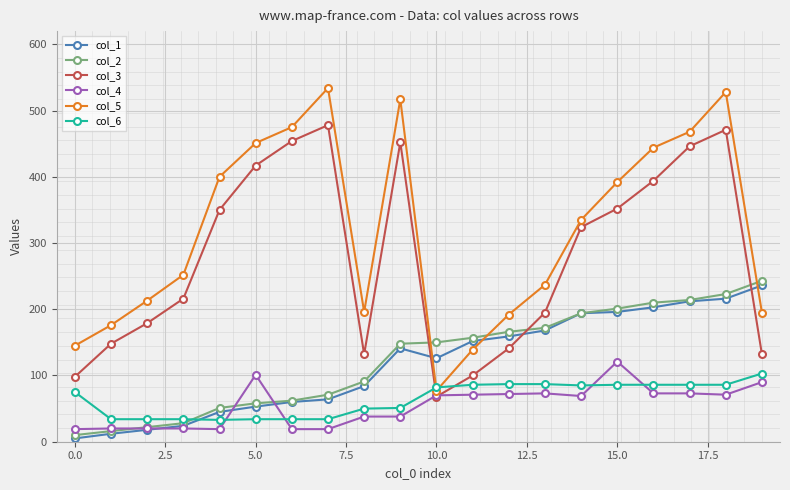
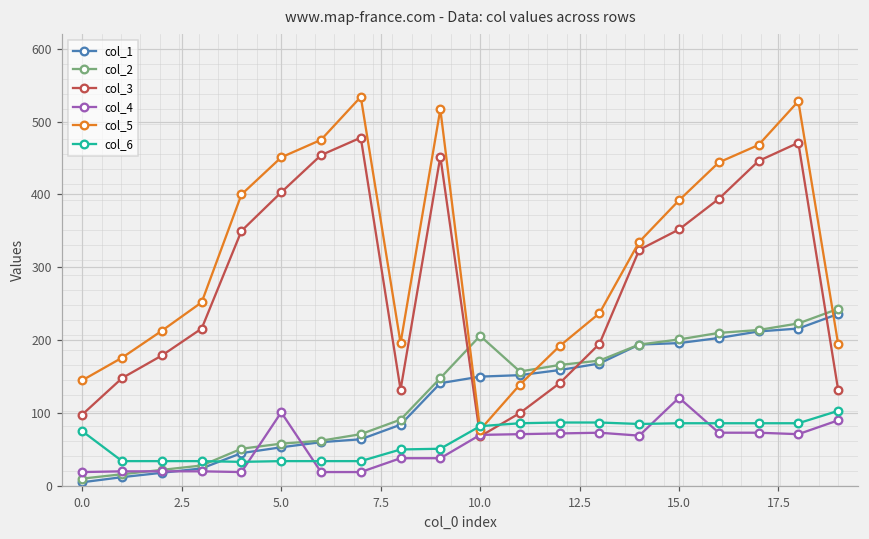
col_3, 5.0: 420 -> 400
col_1, 10.0: 130 -> 150
col_2, 10.0: 150 -> 210
